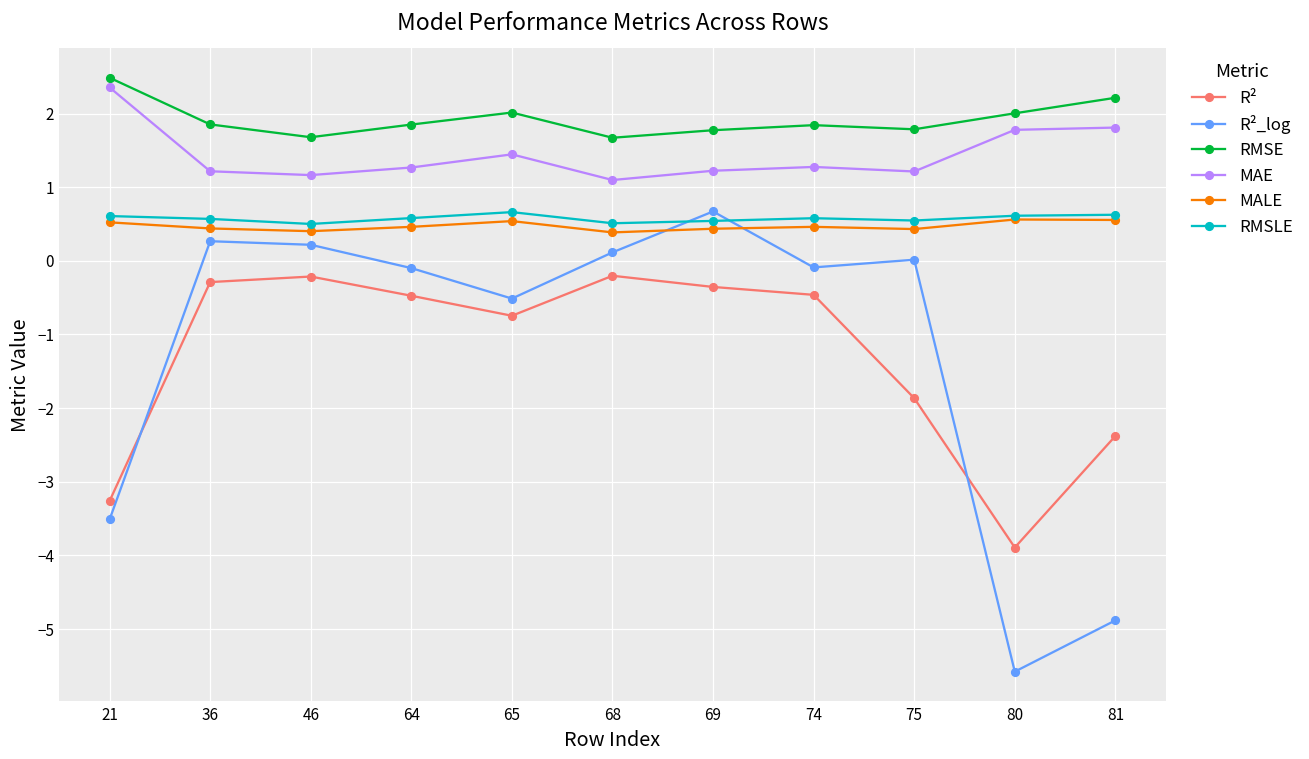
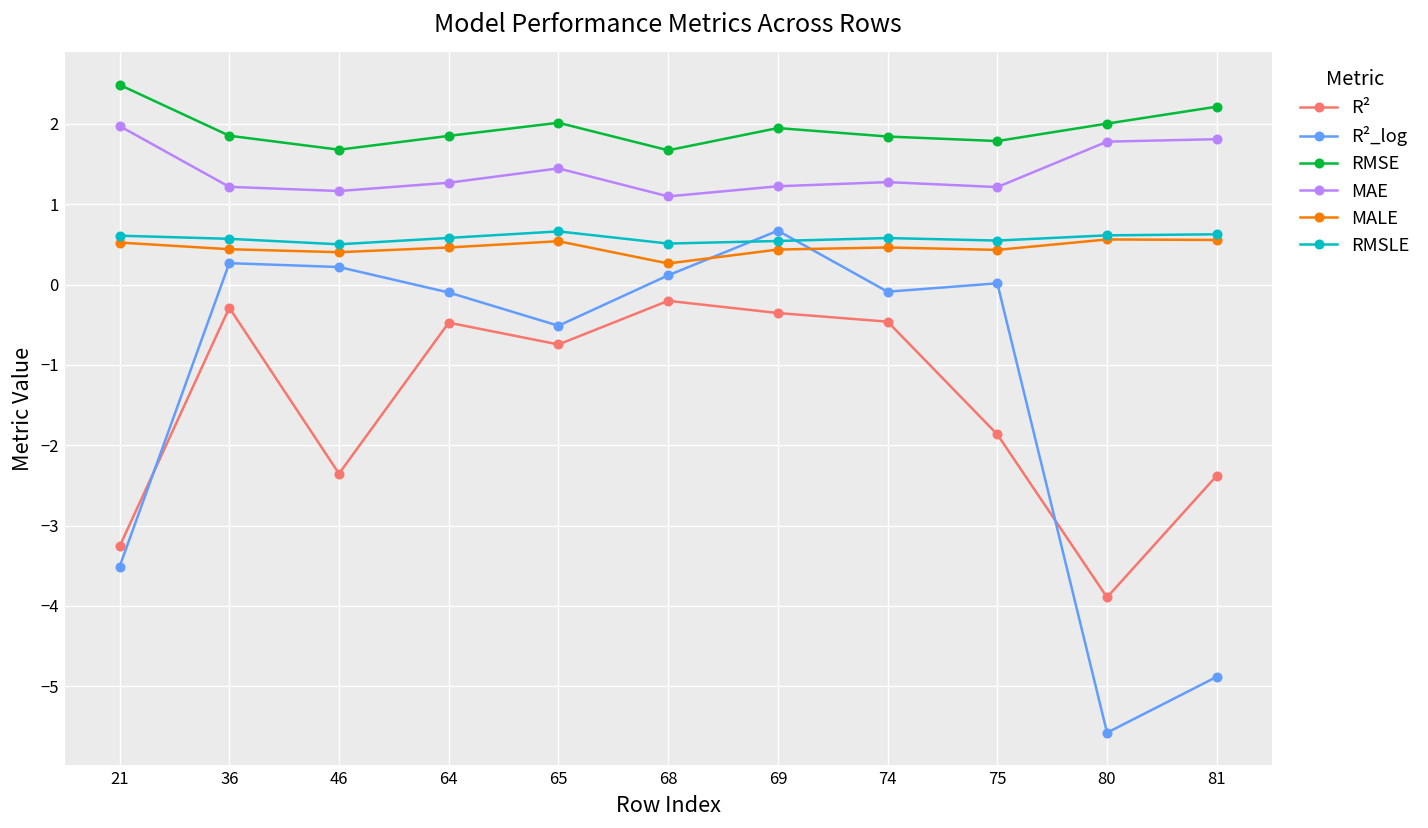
MAE, 21: 2.4 -> 2.0
R², 46: -0.2 -> -2.4
MALE, 68: 0.4 -> 0.3
RMSE, 69: 1.8 -> 1.9
